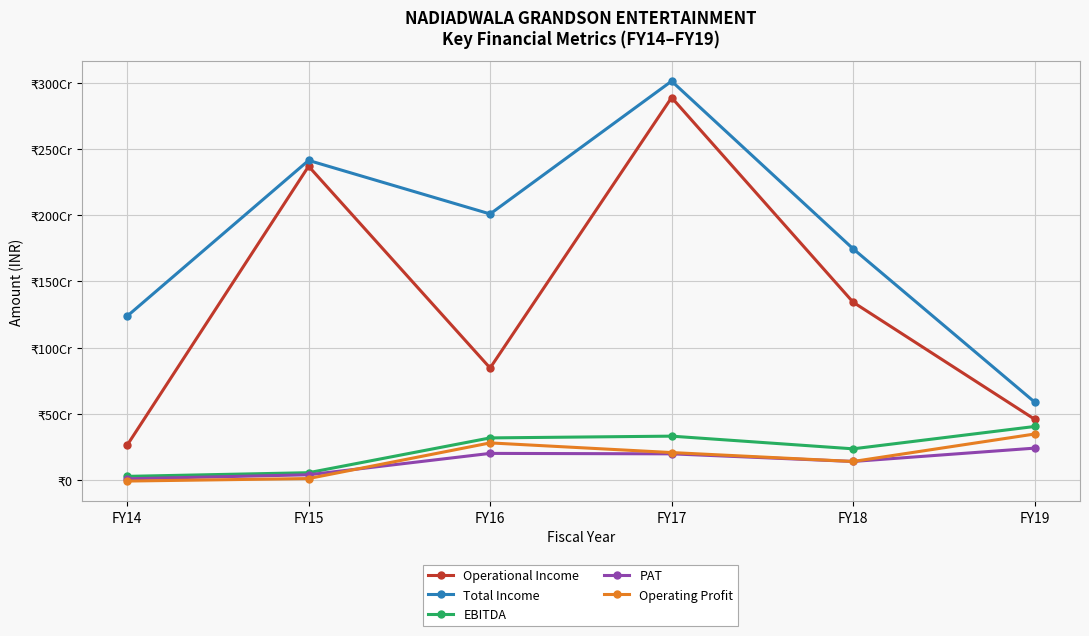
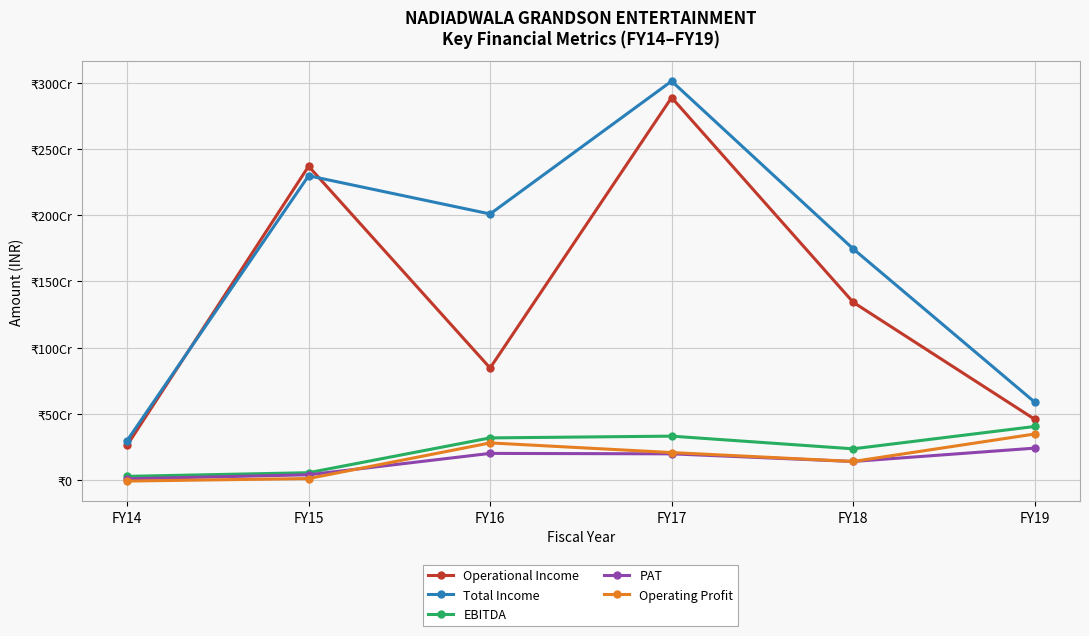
Total Income, FY14: ₹124Cr -> ₹30Cr
Total Income, FY15: ₹241Cr -> ₹230Cr
